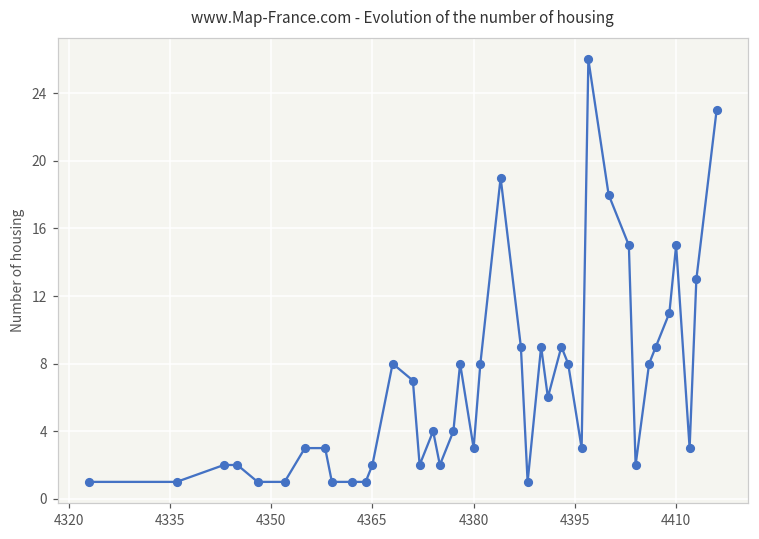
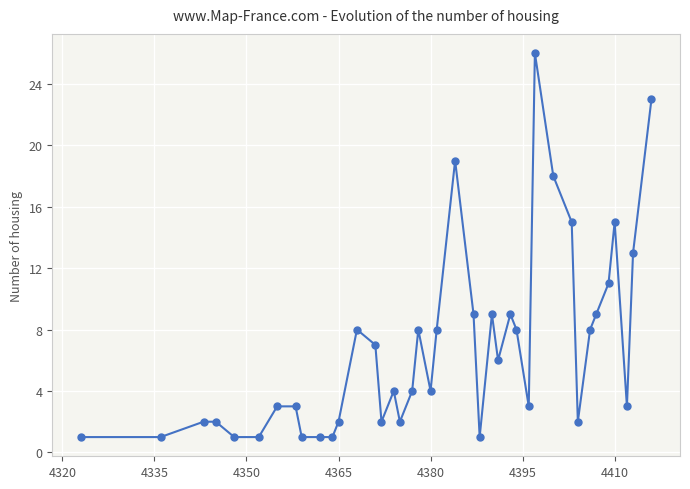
4380: 3 -> 4
